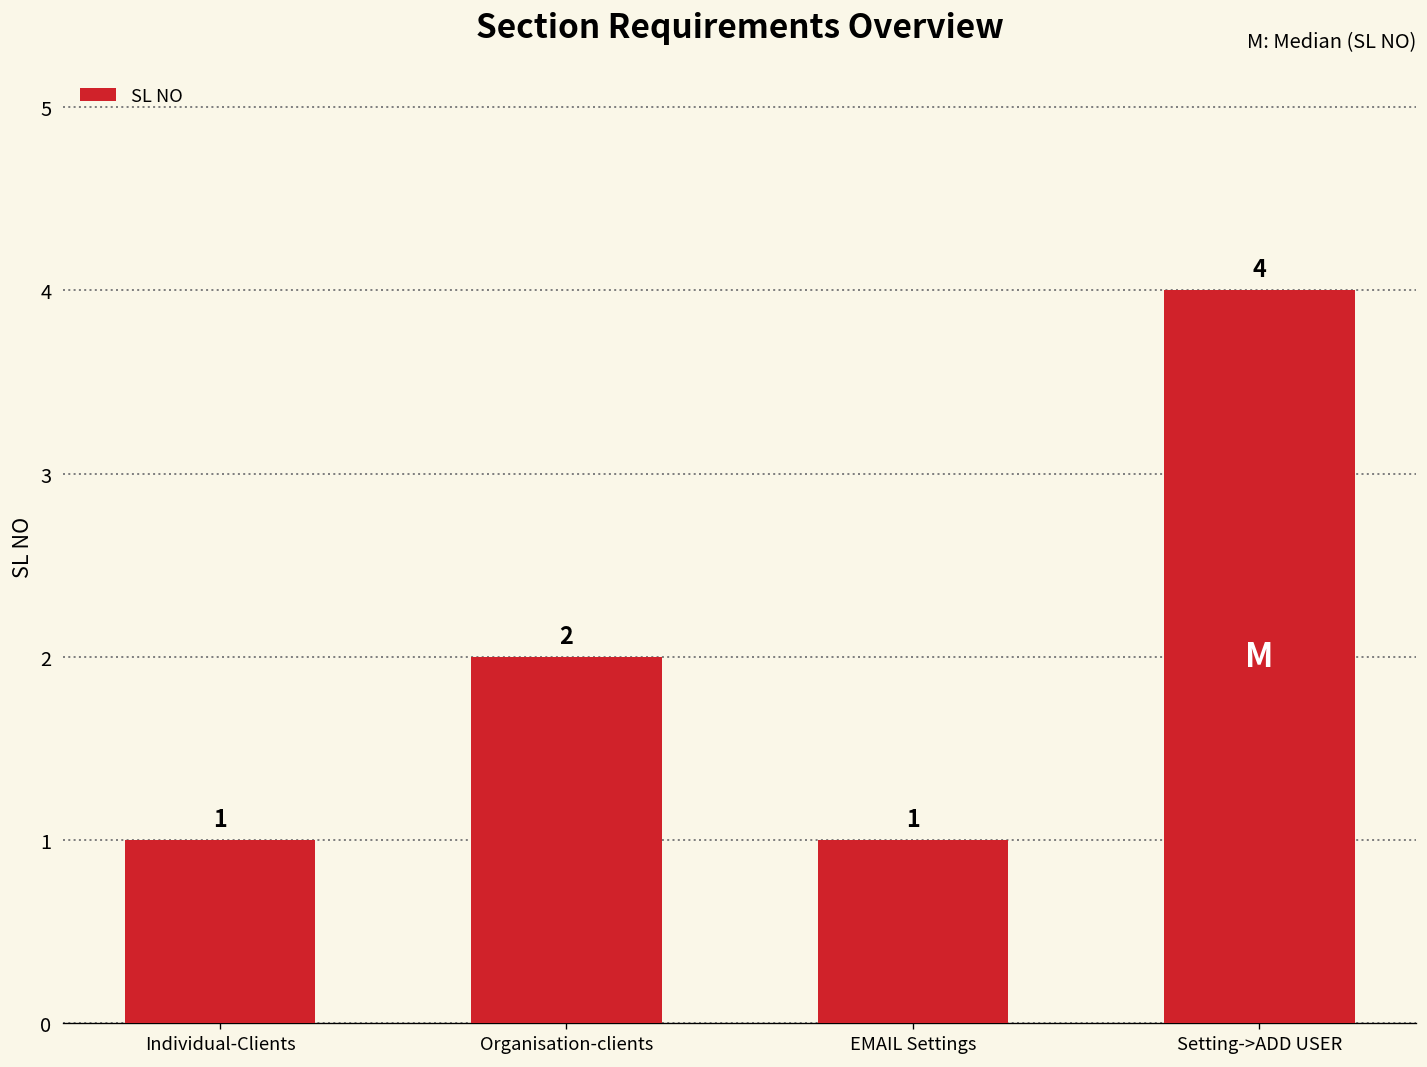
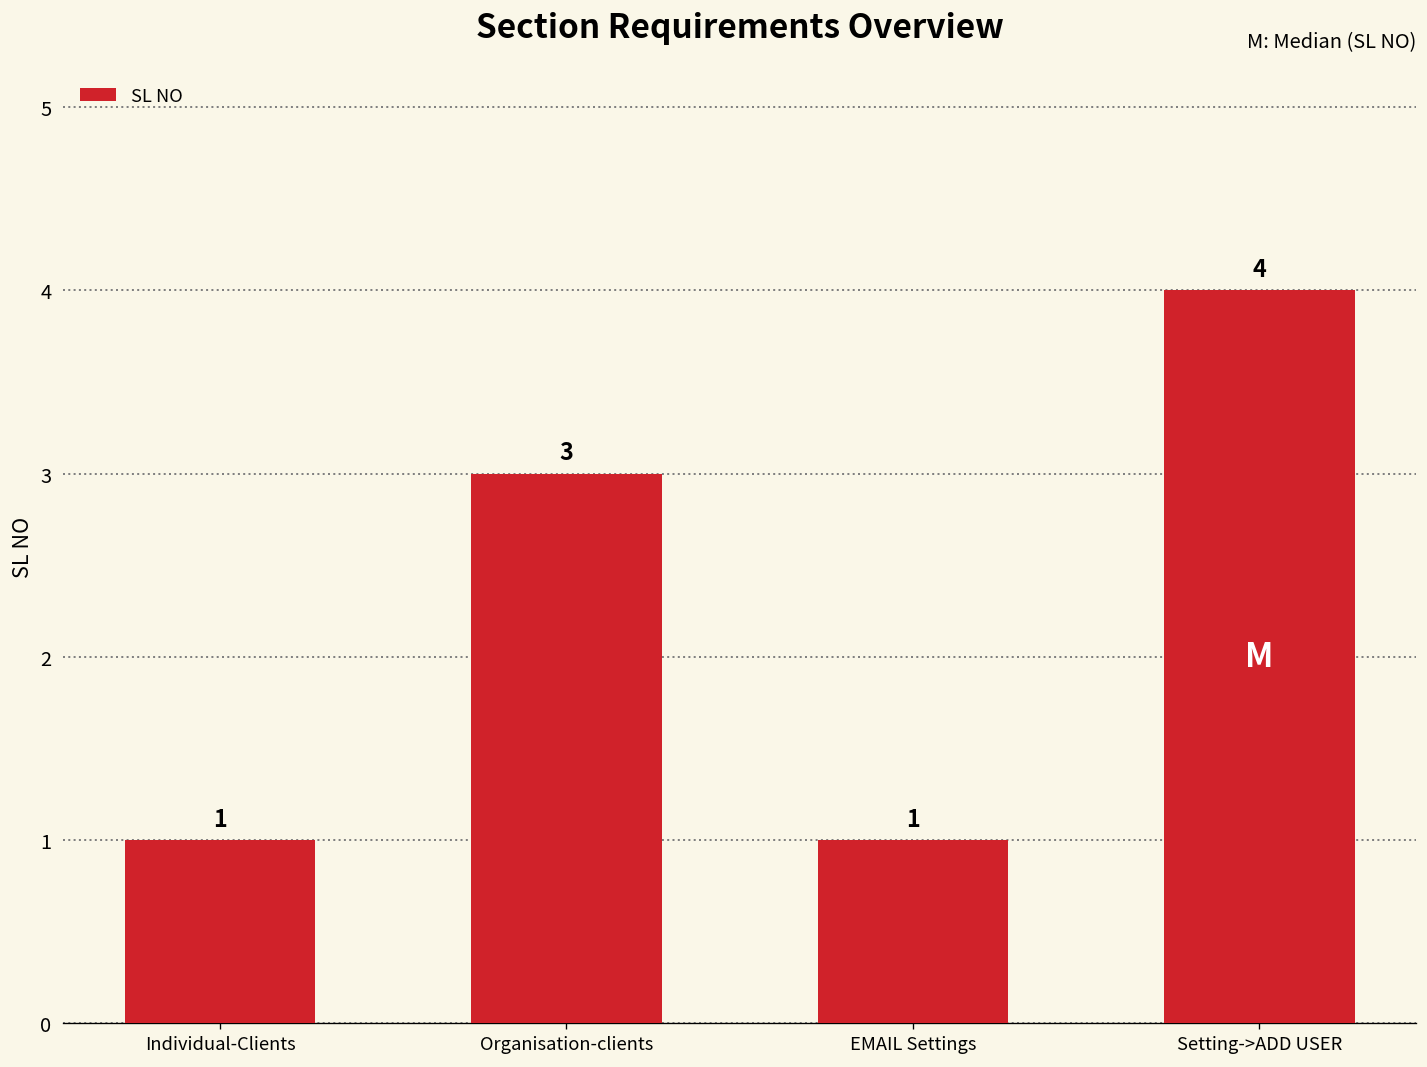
Organisation-clients: 2 -> 3
